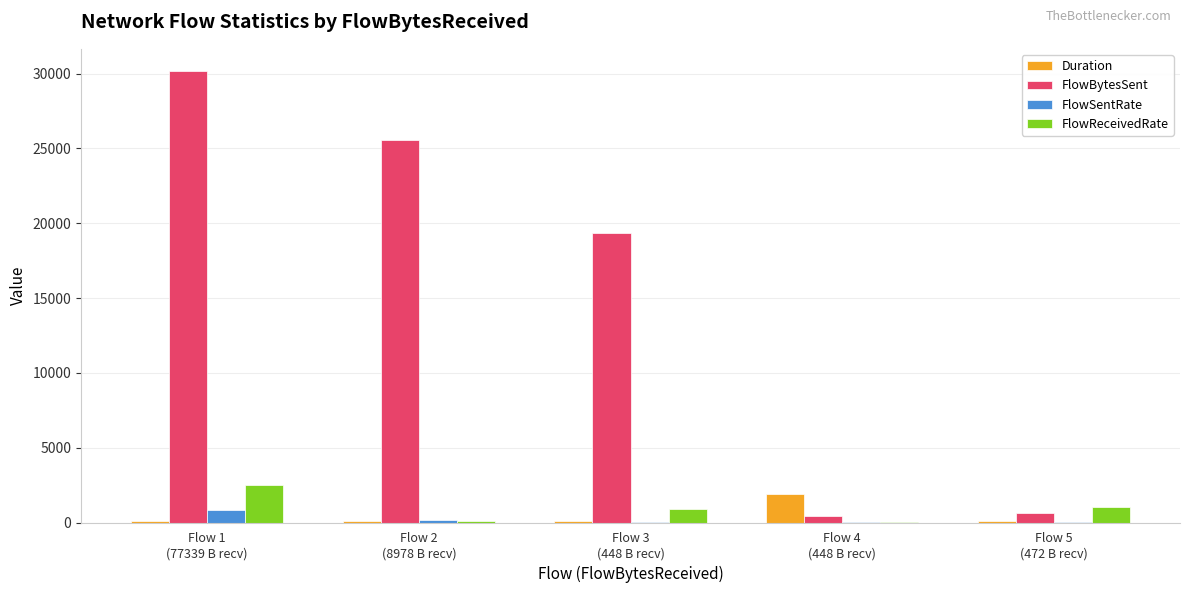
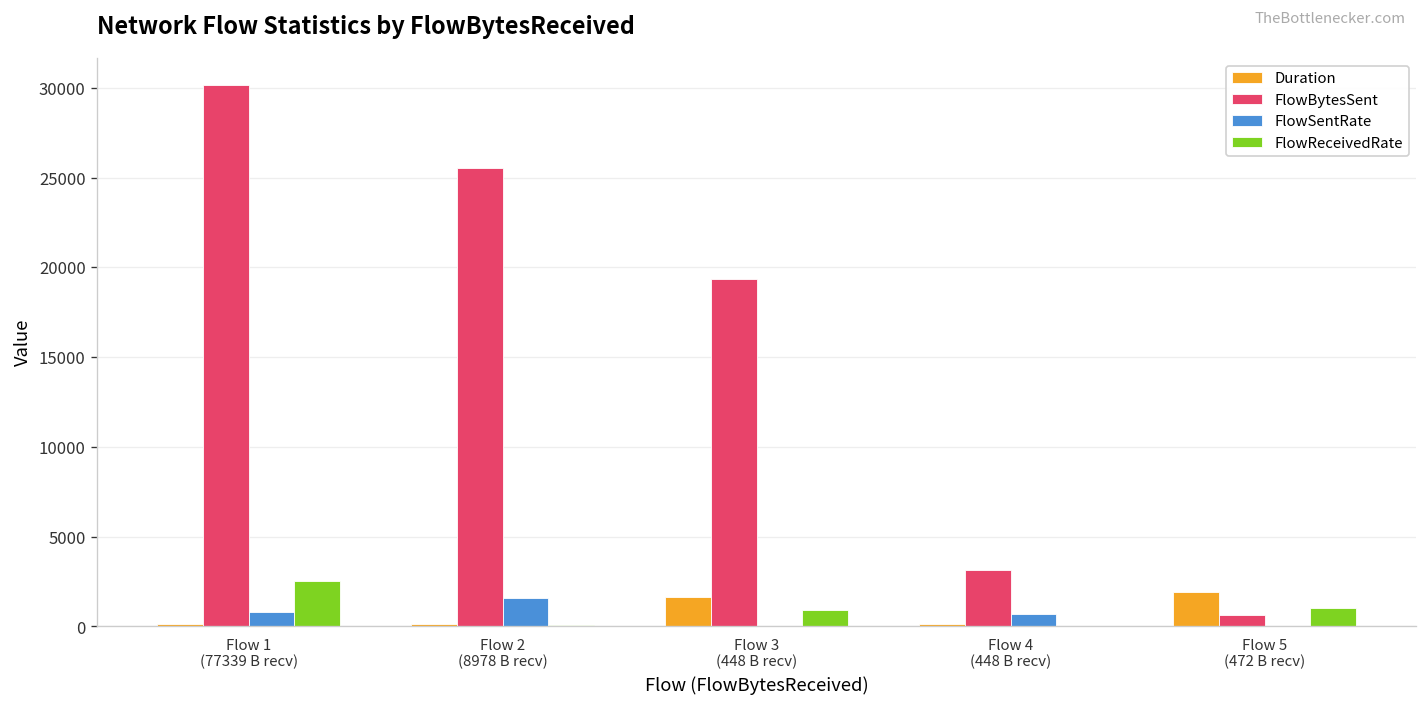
FlowSentRate, Flow 2 (8978 B recv): 200 -> 1600
Duration, Flow 3 (448 B recv): 100 -> 1600
Duration, Flow 4 (448 B recv): 1900 -> 100
FlowBytesSent, Flow 4 (448 B recv): 400 -> 3100
FlowSentRate, Flow 4 (448 B recv): 0 -> 700
Duration, Flow 5 (472 B recv): 100 -> 1900
